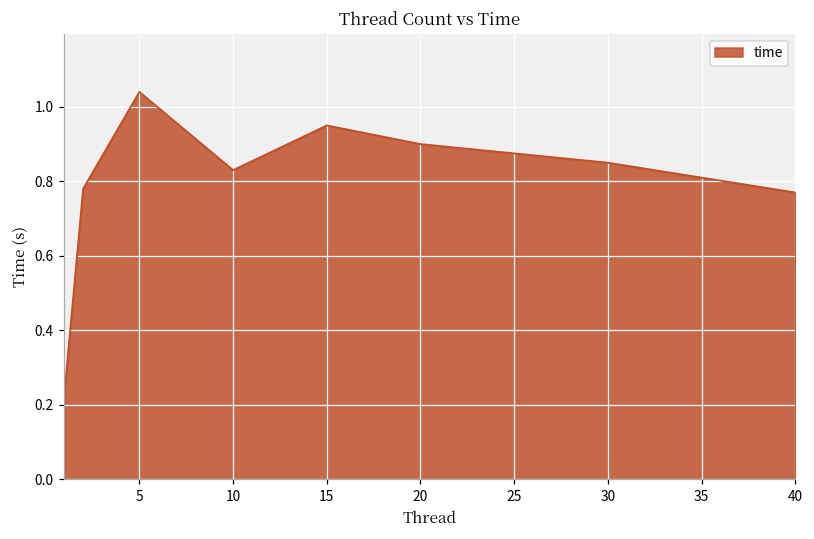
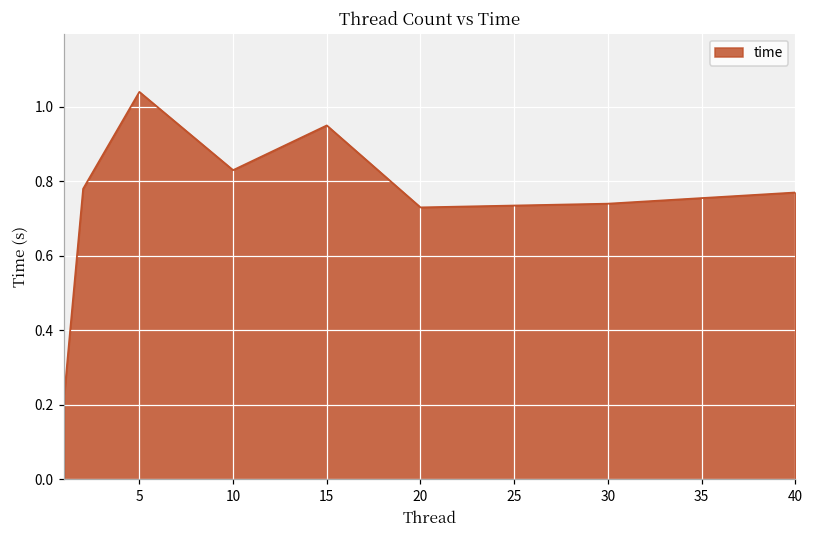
20: 0.90 -> 0.73
30: 0.85 -> 0.74
